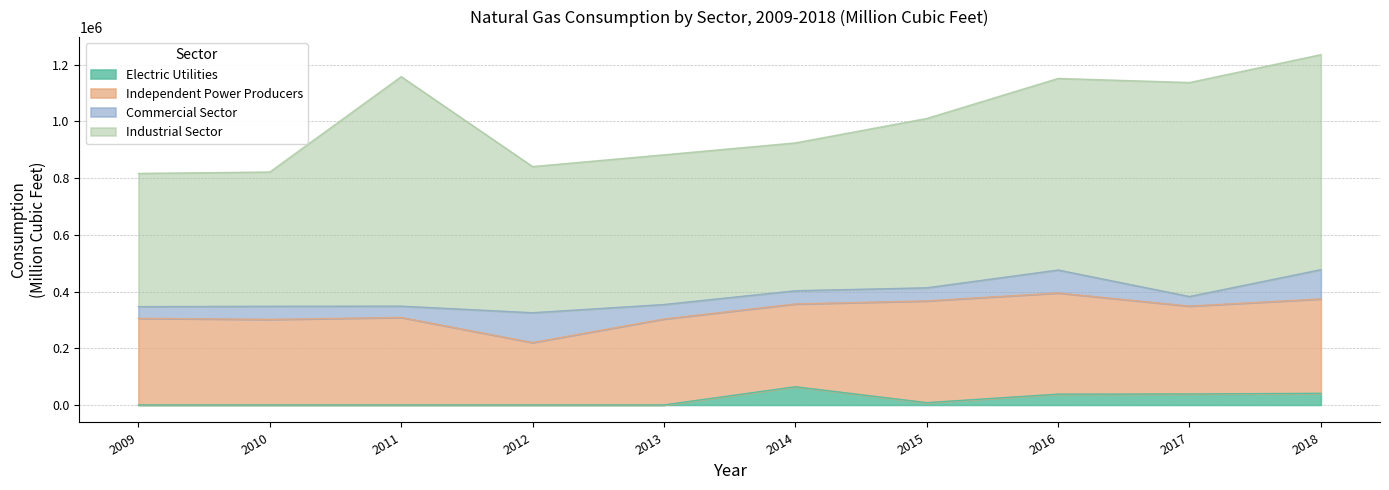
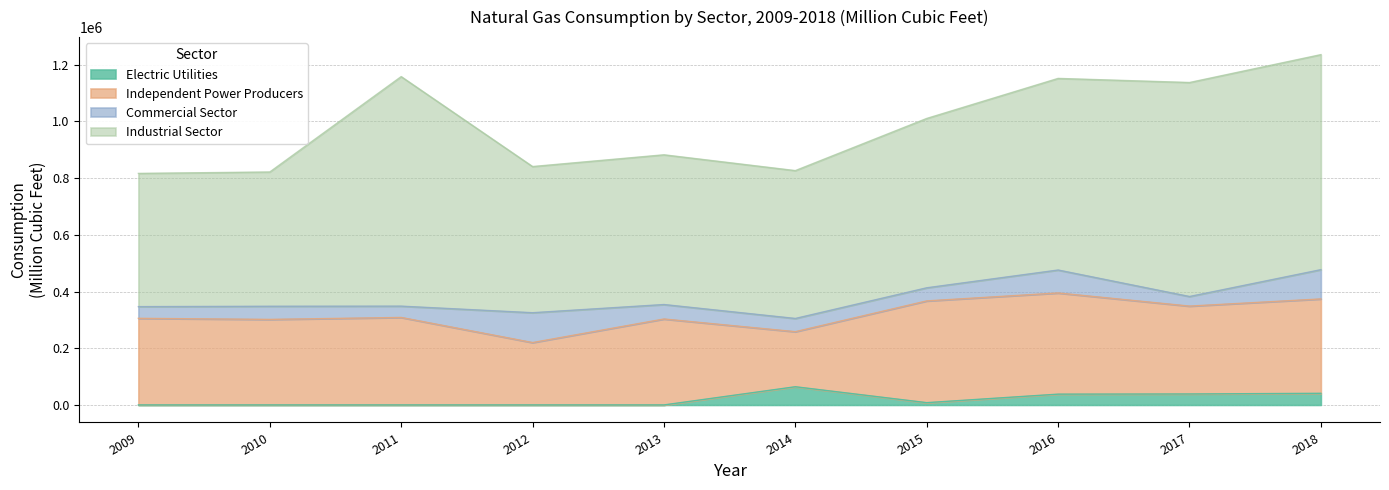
Independent Power Producers, 2014: 290000 -> 190000
